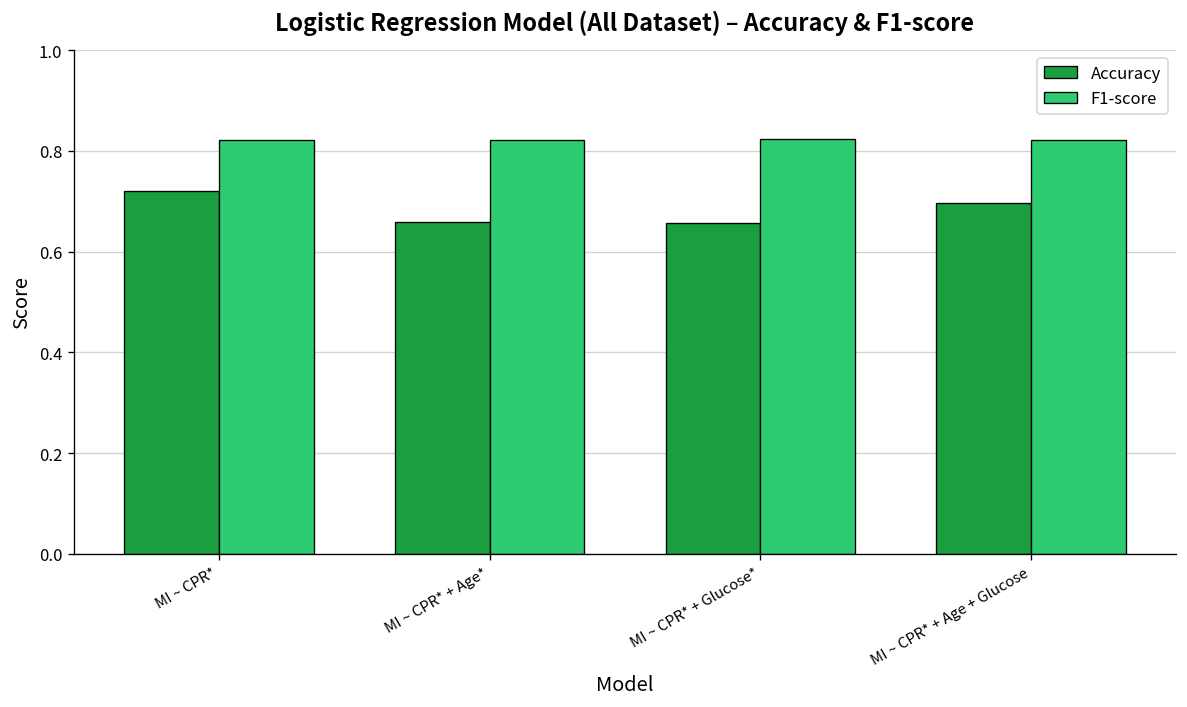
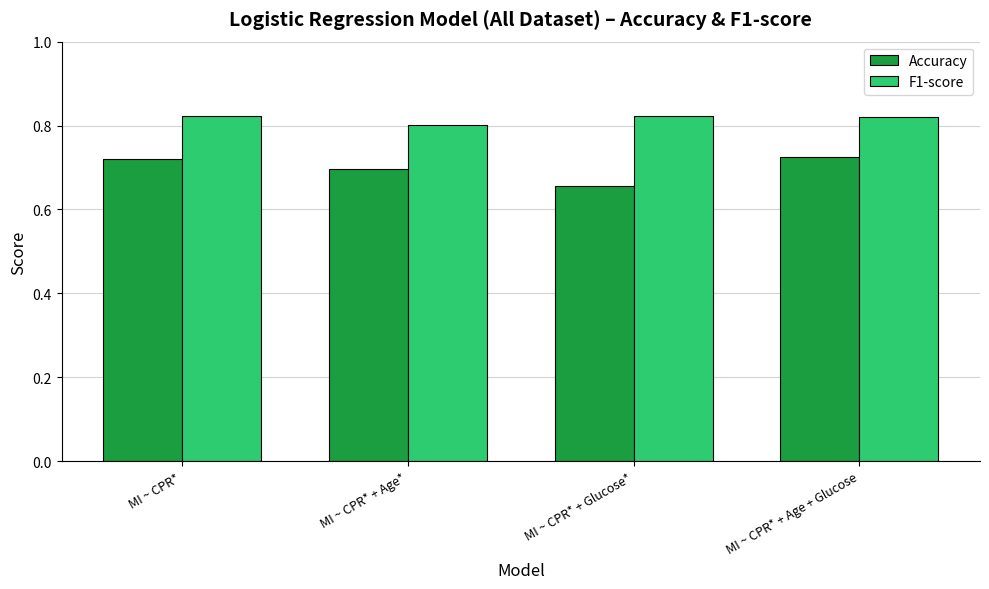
Accuracy, MI ~ CPR* + Age*: 0.66 -> 0.70
F1-score, MI ~ CPR* + Age*: 0.82 -> 0.80
Accuracy, MI ~ CPR* + Age + Glucose: 0.70 -> 0.72
